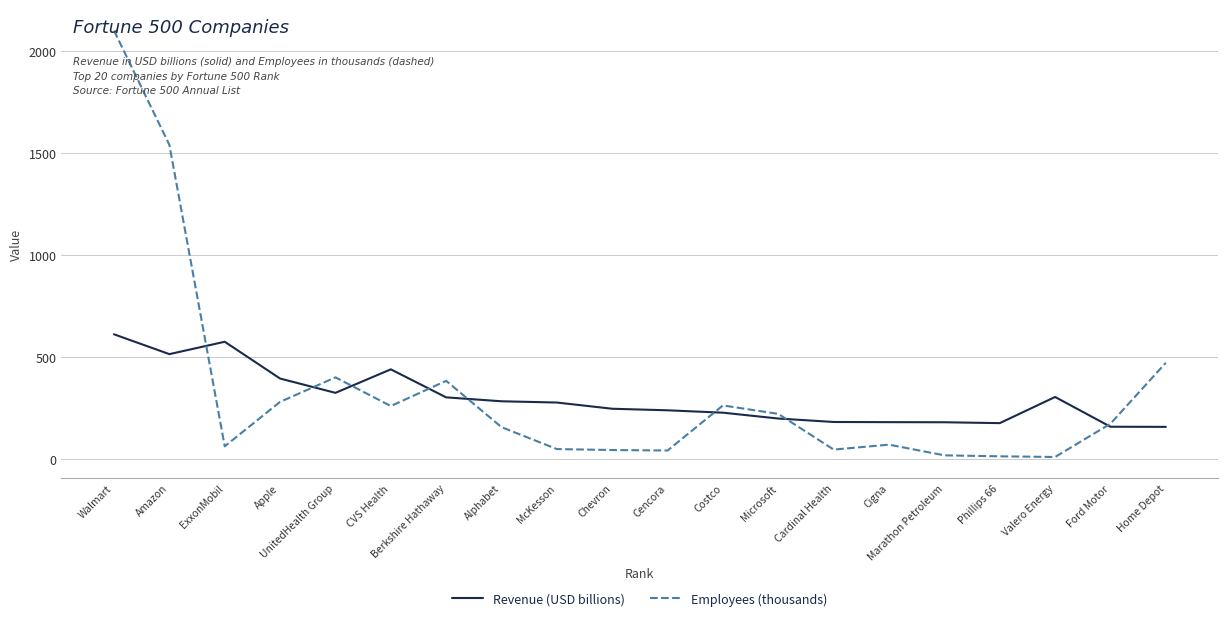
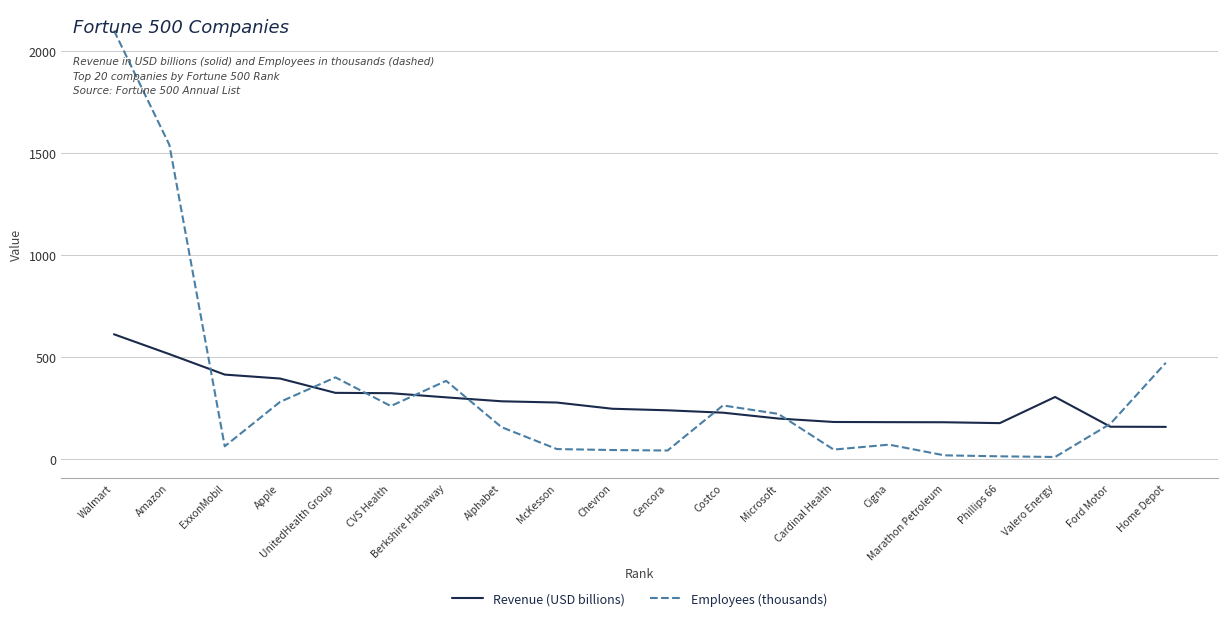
Revenue (USD billions), ExxonMobil: 570 -> 410
Revenue (USD billions), CVS Health: 440 -> 320
